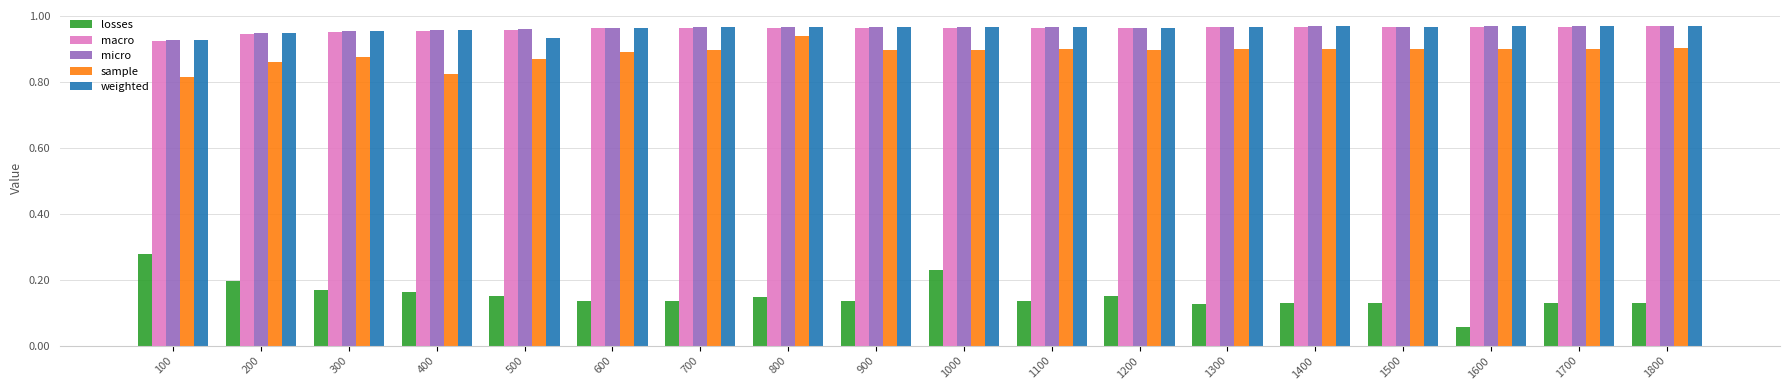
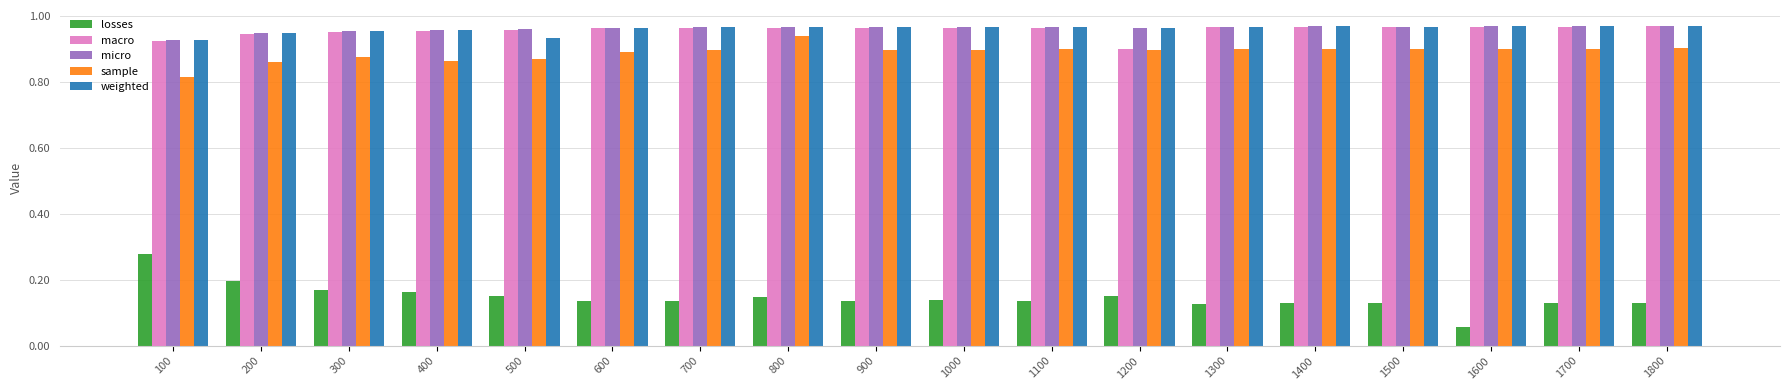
sample, 400: 0.82 -> 0.86
losses, 1000: 0.23 -> 0.14
macro, 1200: 0.96 -> 0.90
